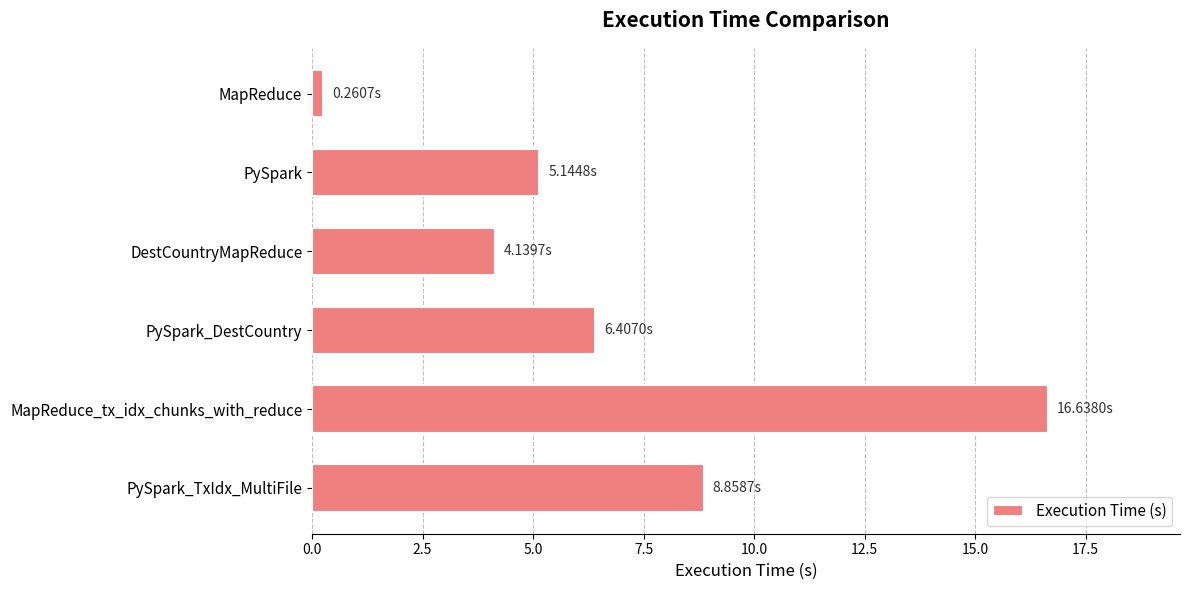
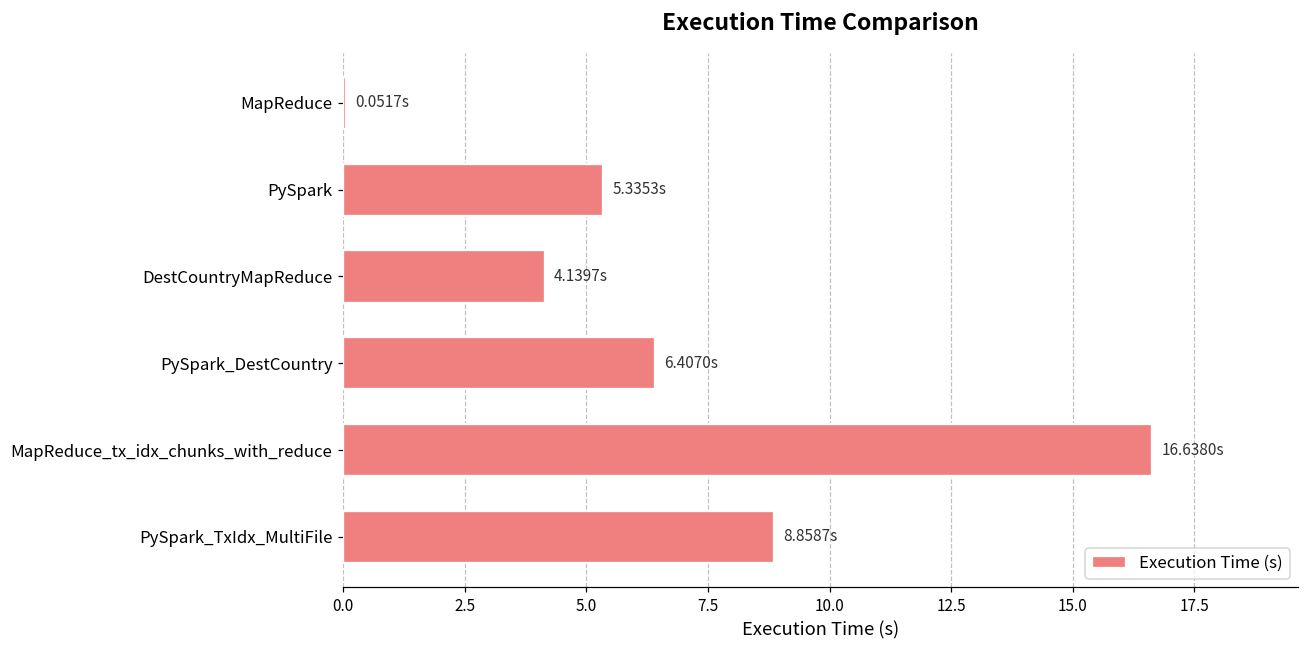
MapReduce: 0.2607s -> 0.0517s
PySpark: 5.1448s -> 5.3353s
